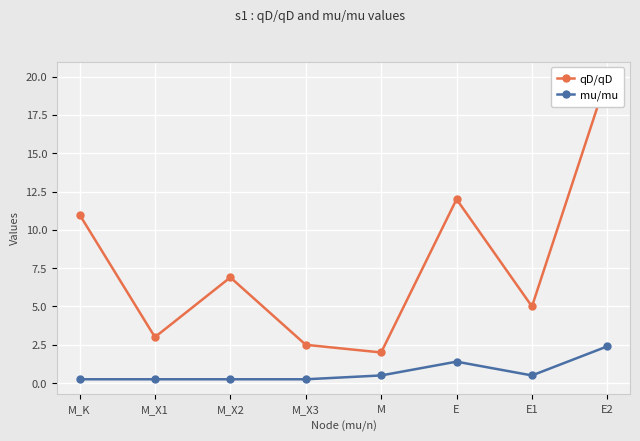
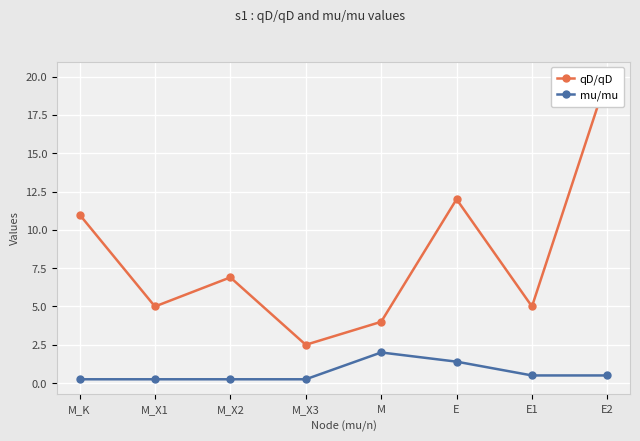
qD/qD, M_X1: 3 -> 5
qD/qD, M: 2 -> 4
mu/mu, M: 0.5 -> 2.0
mu/mu, E2: 2.4 -> 0.5
